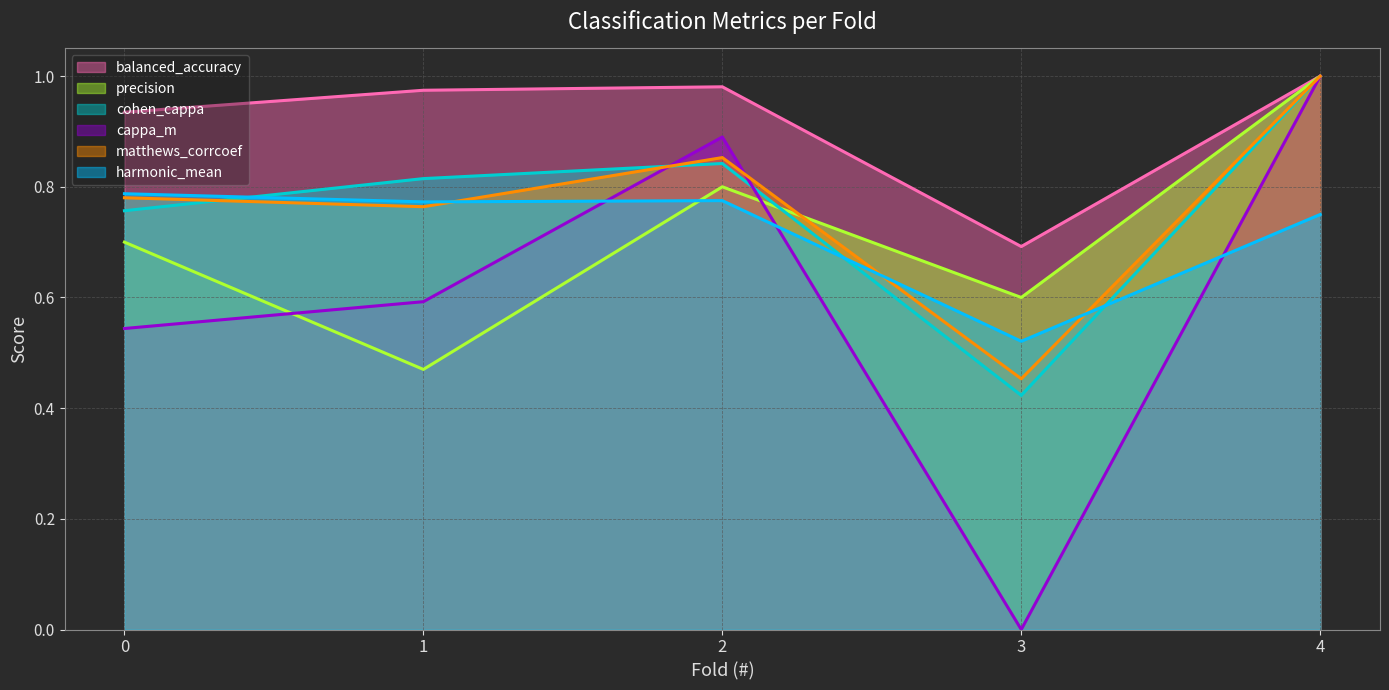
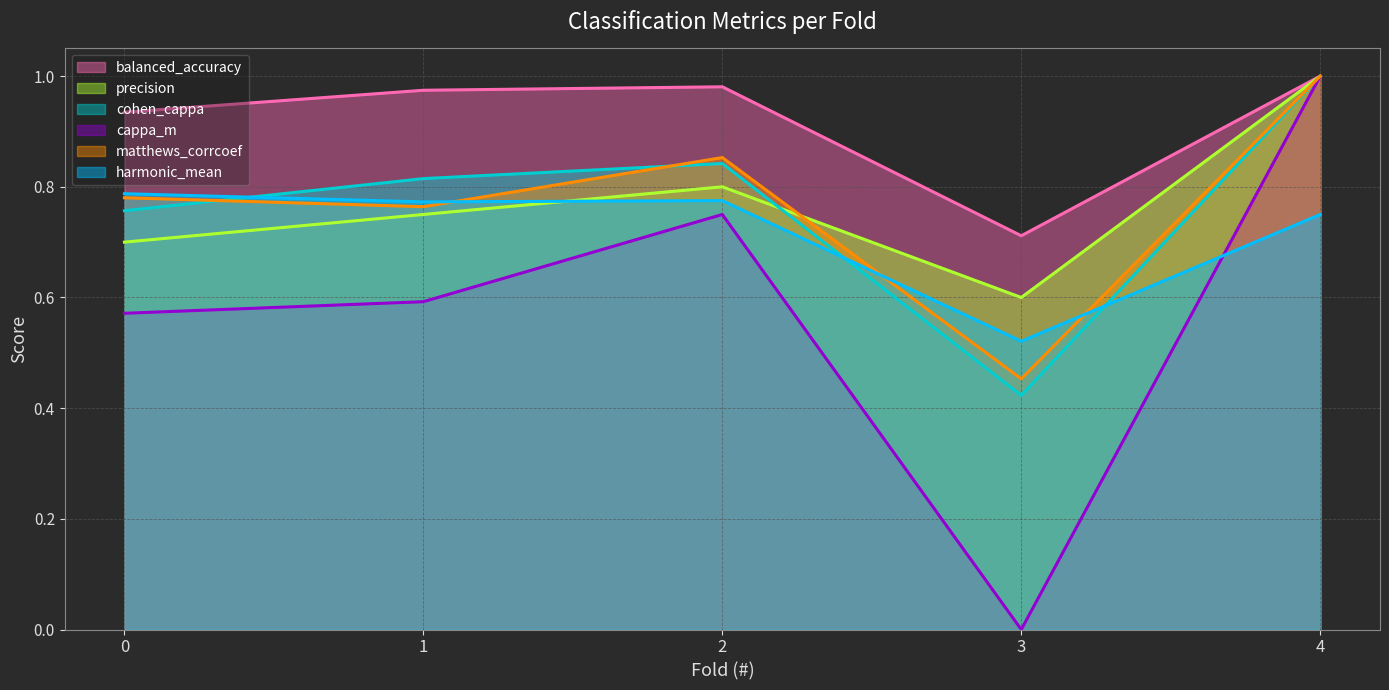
cappa_m, 0: 0.54 -> 0.57
precision, 1: 0.47 -> 0.75
cappa_m, 2: 0.89 -> 0.75
balanced_accuracy, 3: 0.69 -> 0.71
